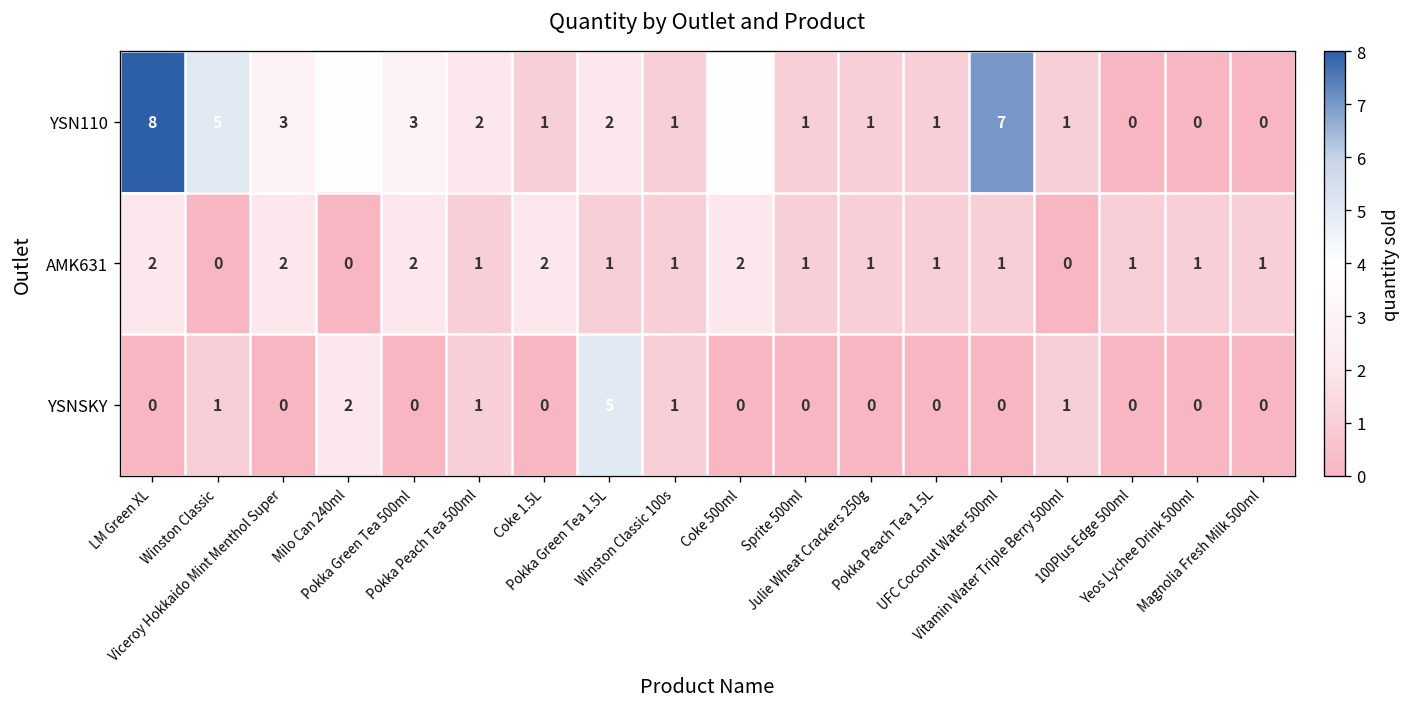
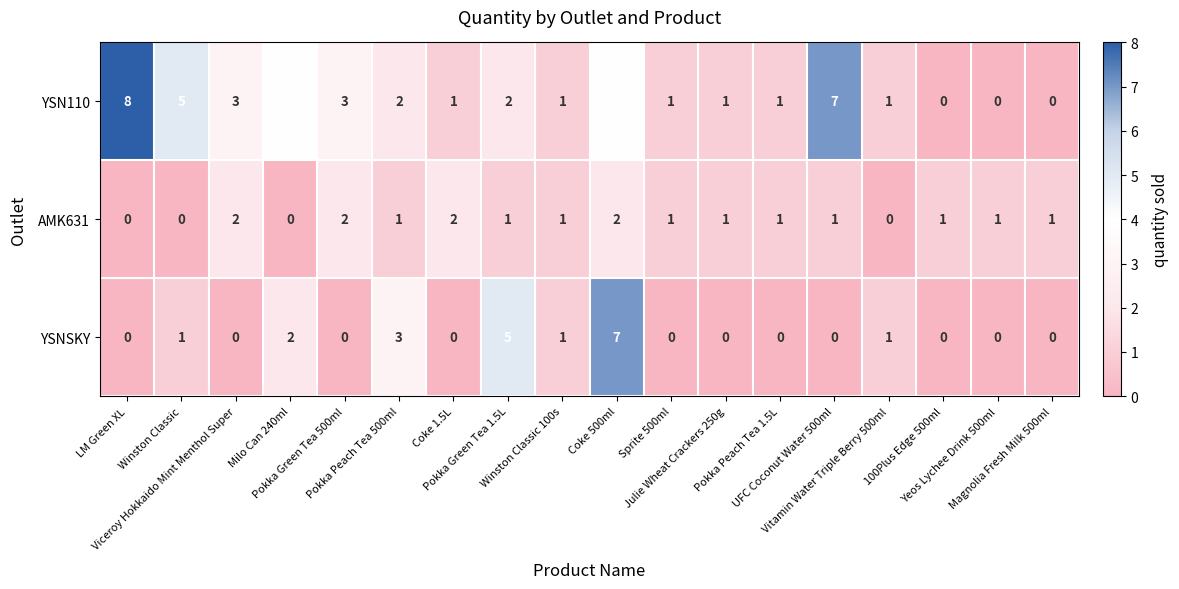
AMK631, LM Green XL: 2 -> 0
YSNSKY, Pokka Peach Tea 500ml: 1 -> 3
YSNSKY, Coke 500ml: 0 -> 7
